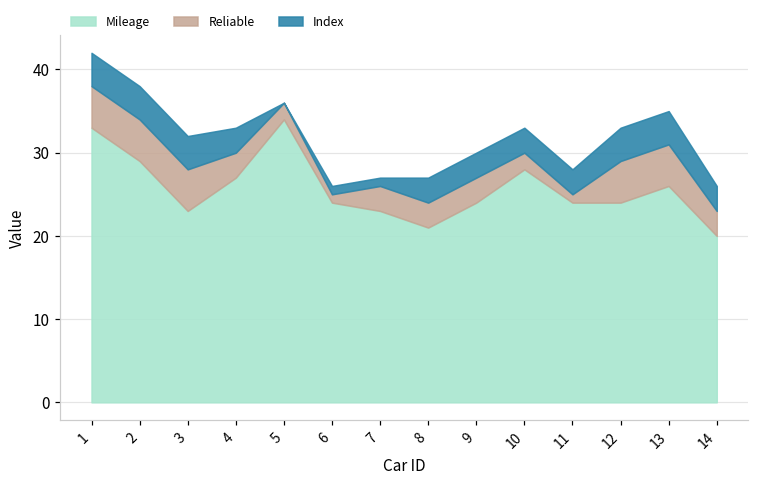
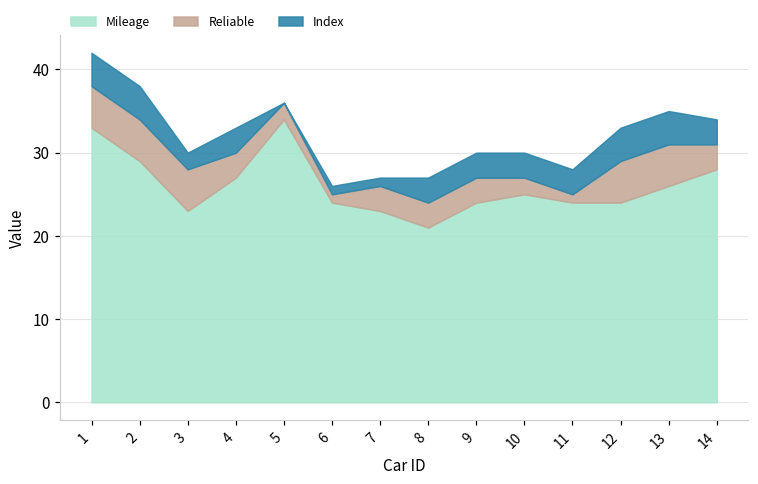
Index, 3: 4 -> 2
Mileage, 10: 28 -> 25
Mileage, 14: 20 -> 28
